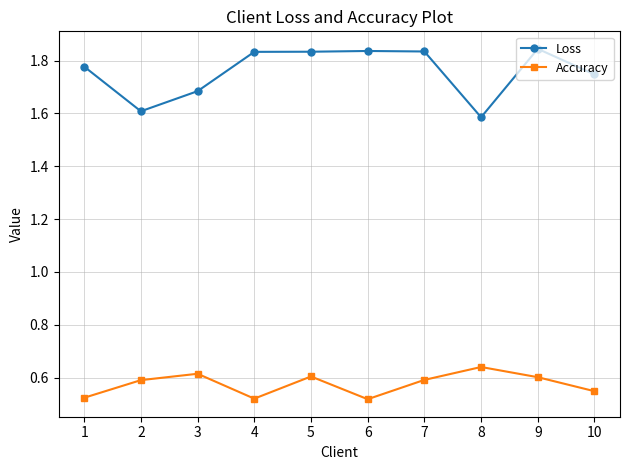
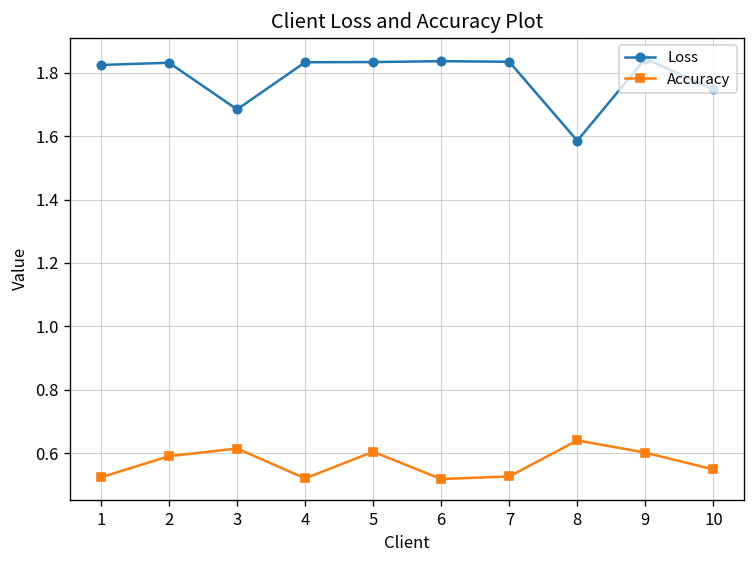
Loss, 1: 1.78 -> 1.82
Loss, 2: 1.61 -> 1.83
Accuracy, 7: 0.59 -> 0.53
